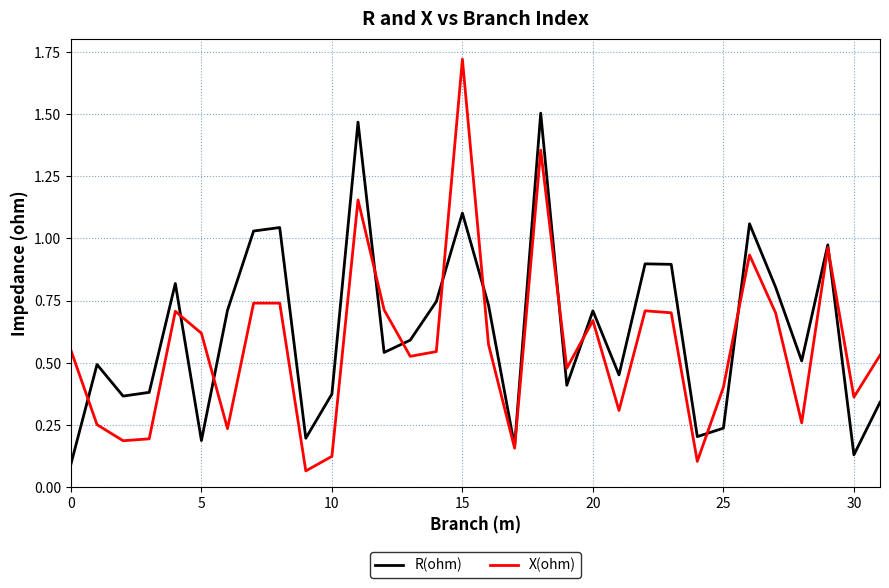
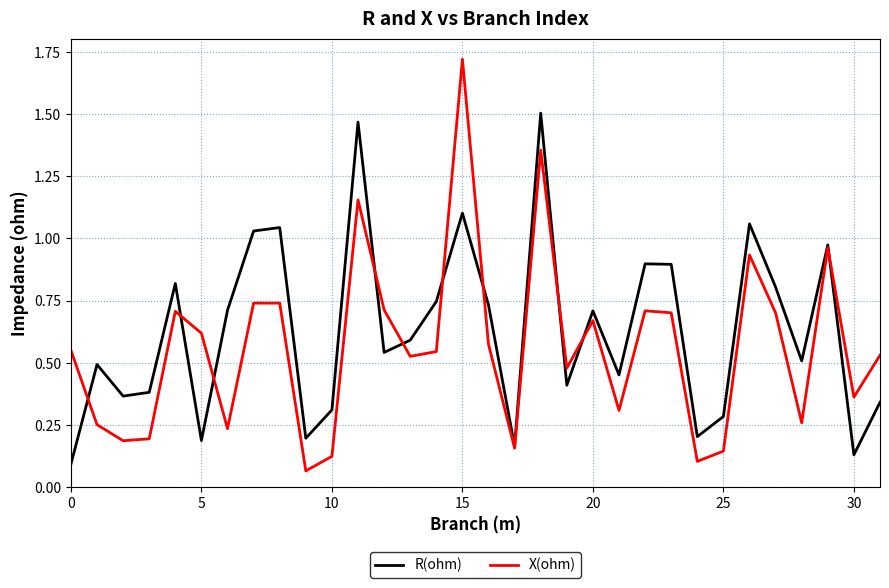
R(ohm), 10: 0.37 -> 0.31
R(ohm), 25: 0.24 -> 0.28
X(ohm), 25: 0.40 -> 0.14
